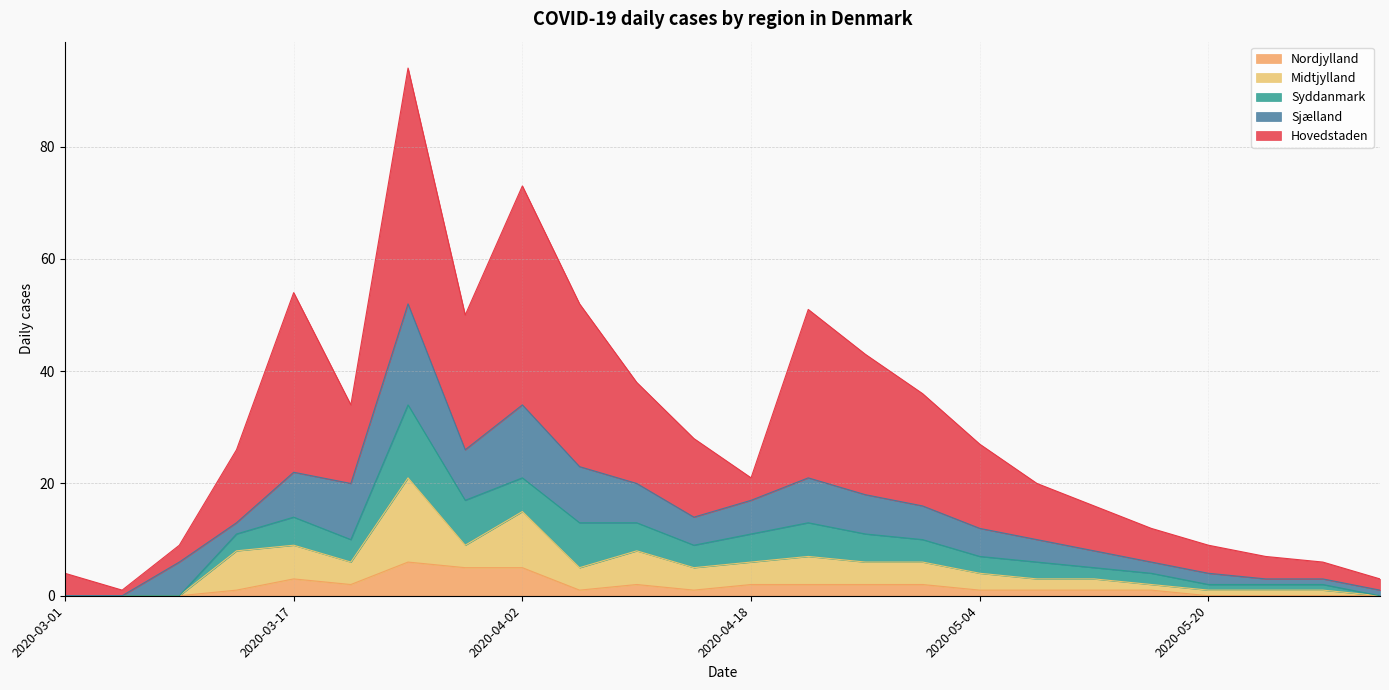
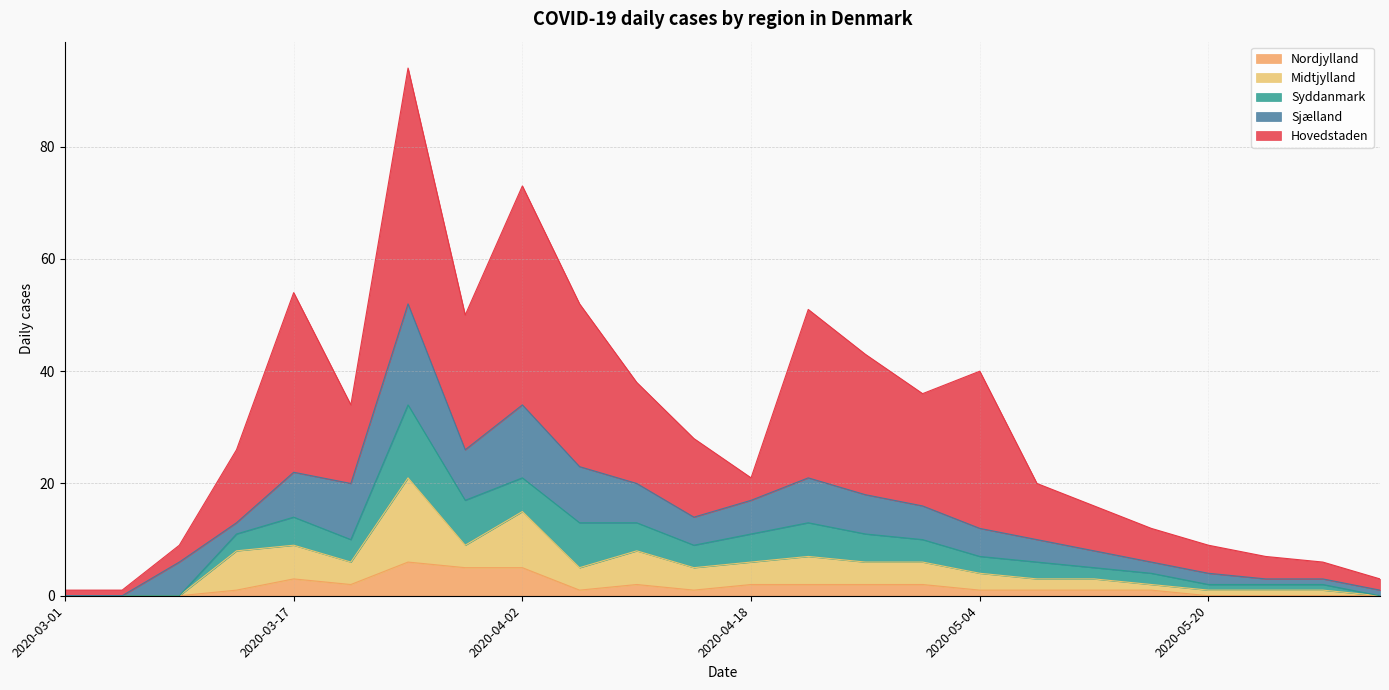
Hovedstaden, 2020-03-01: 4 -> 1
Hovedstaden, 2020-05-04: 15 -> 28
